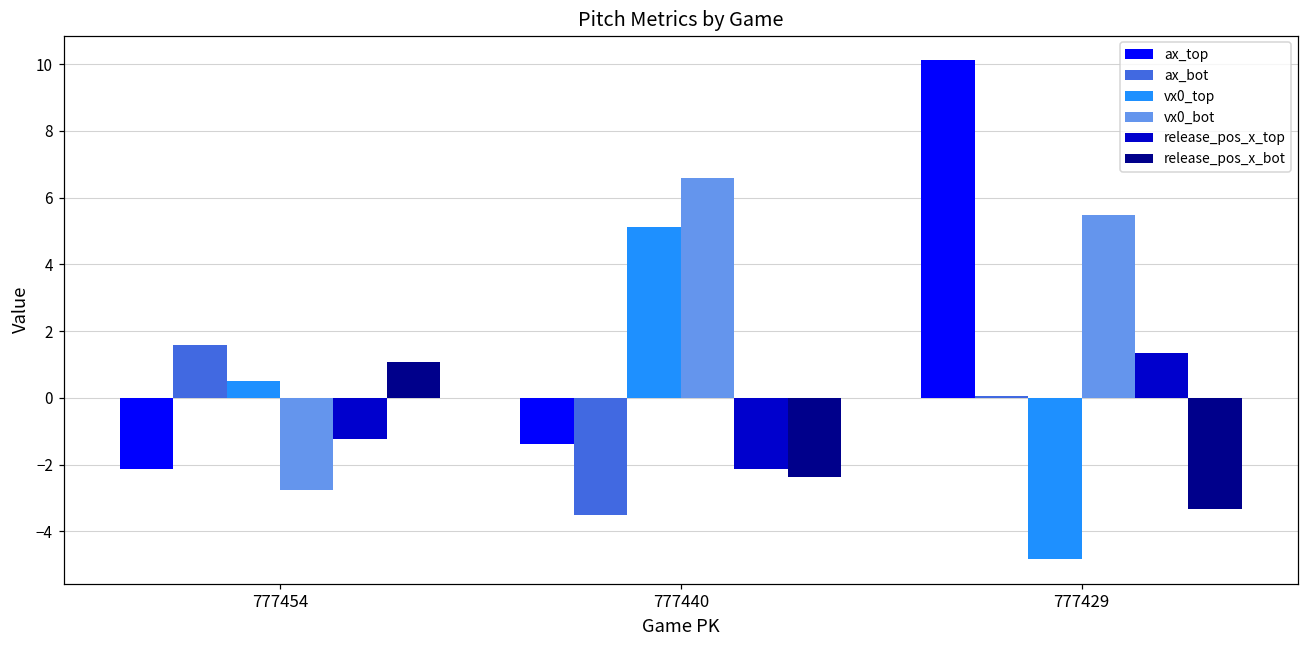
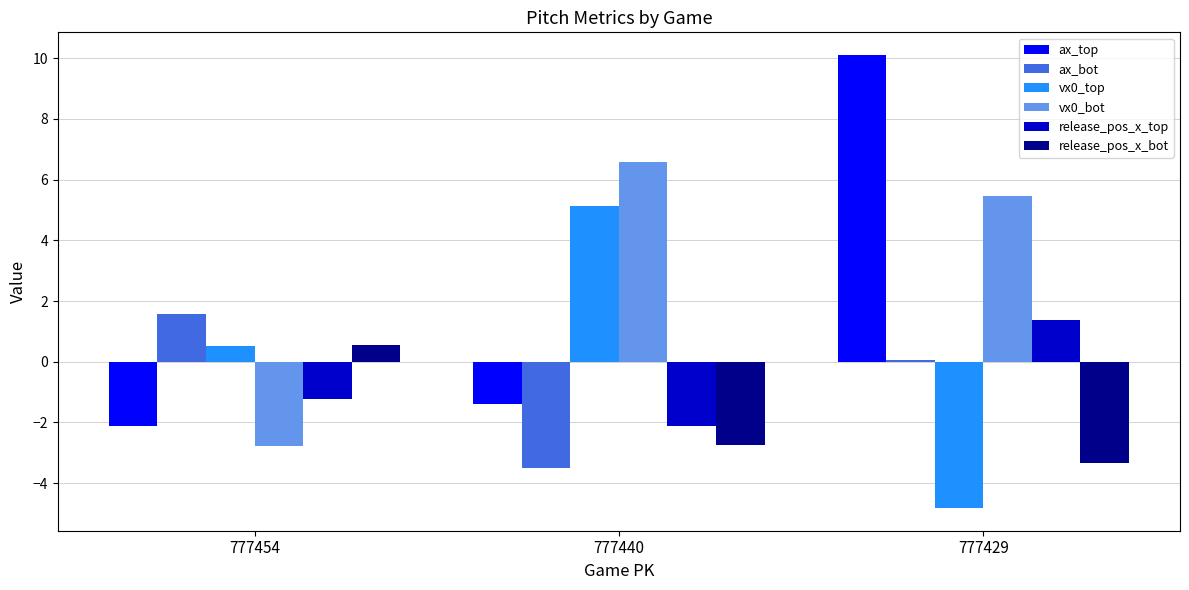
release_pos_x_bot, 777454: 1.1 -> 0.6
release_pos_x_bot, 777440: -2.4 -> -2.7
